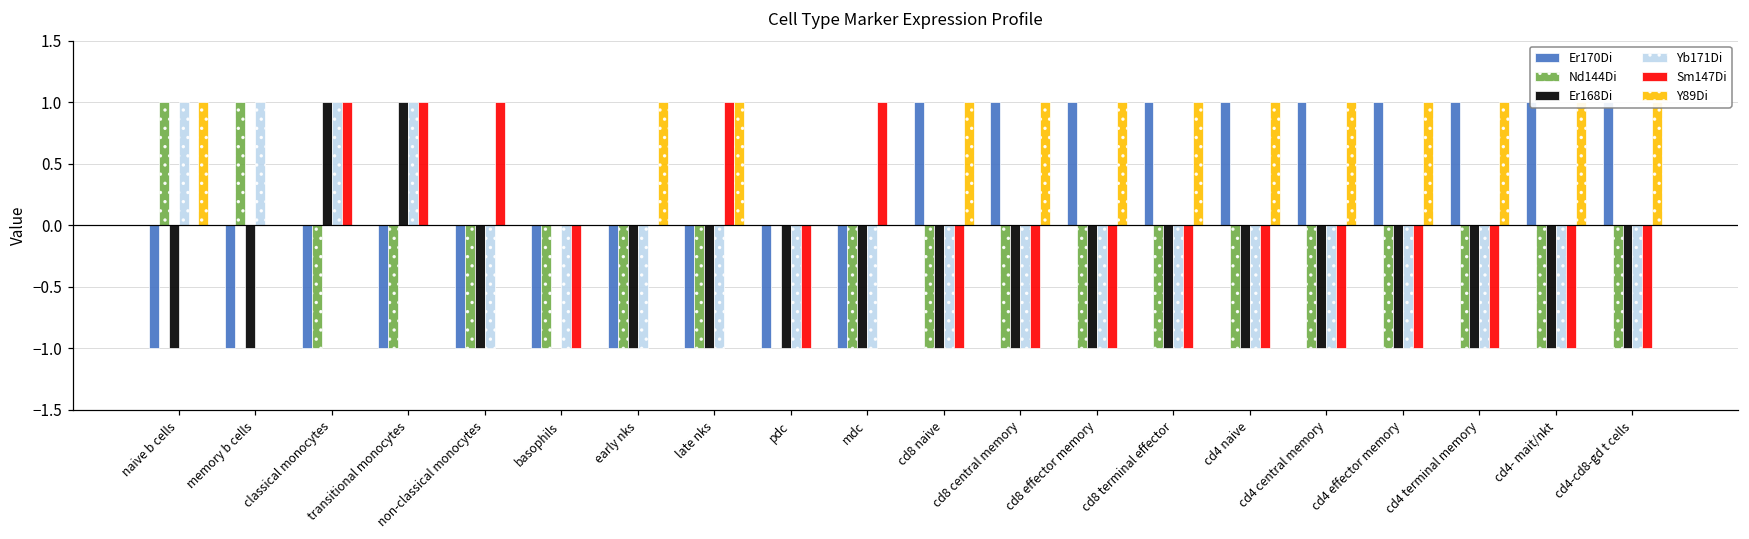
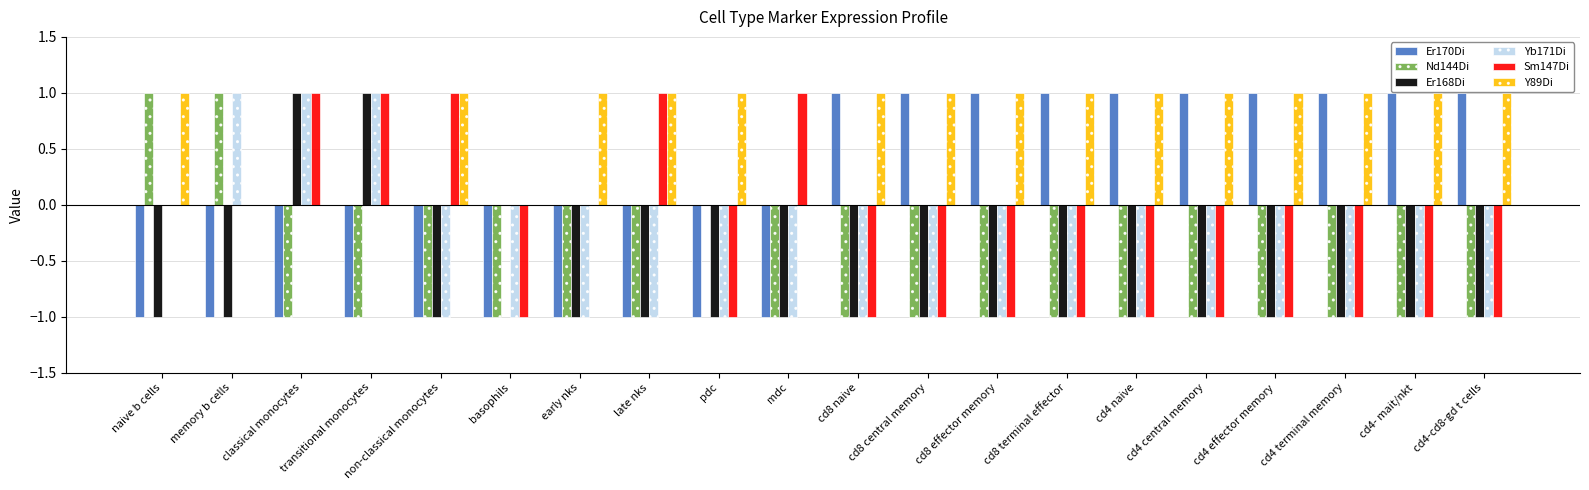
Yb171Di, naive b cells: 1 -> 0
Y89Di, non-classical monocytes: 0 -> 1
Y89Di, pdc: 0 -> 1
